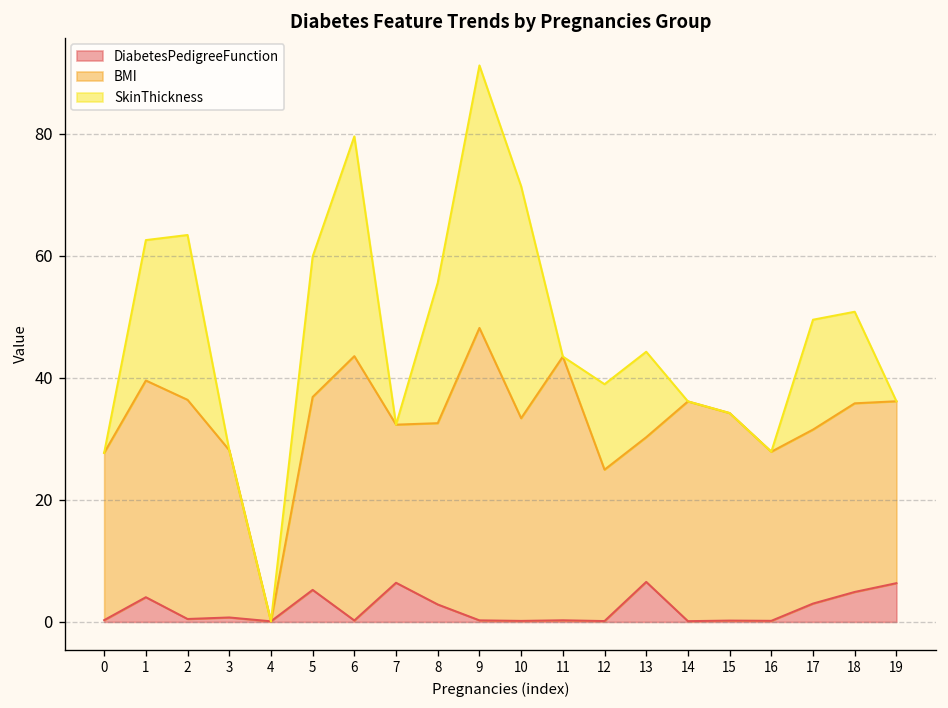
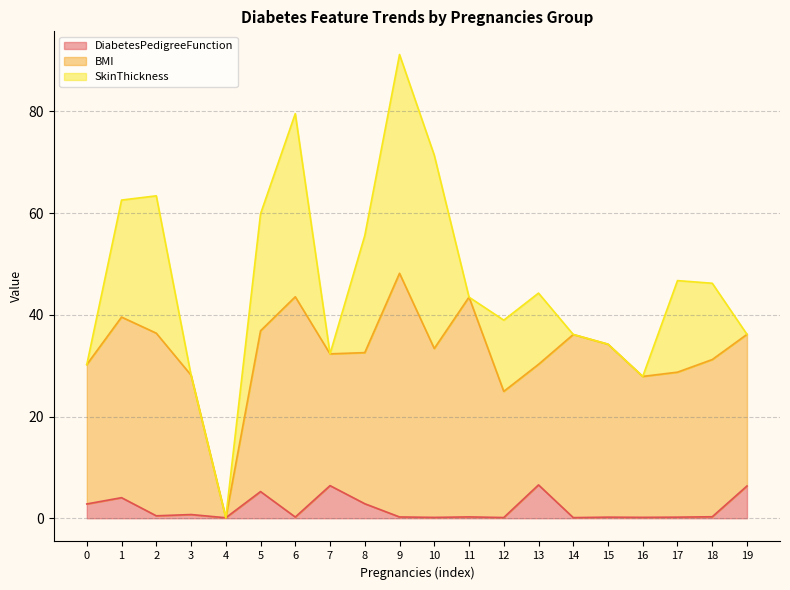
DiabetesPedigreeFunction, 0: 0 -> 3
DiabetesPedigreeFunction, 17: 3 -> 0
DiabetesPedigreeFunction, 18: 5 -> 0
